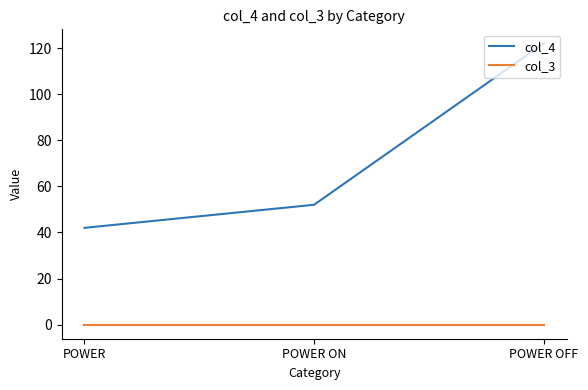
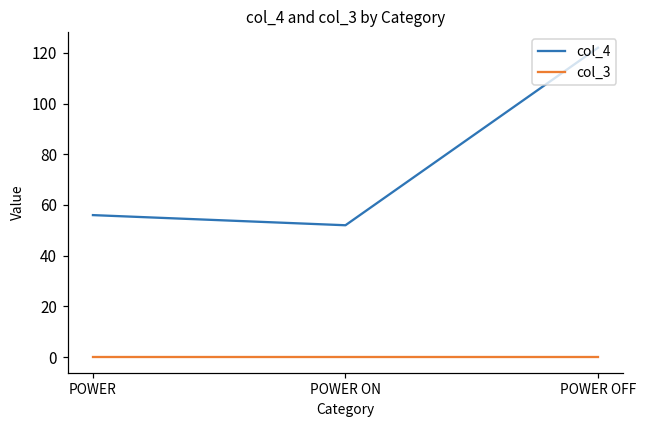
col_4, POWER: 42 -> 56
